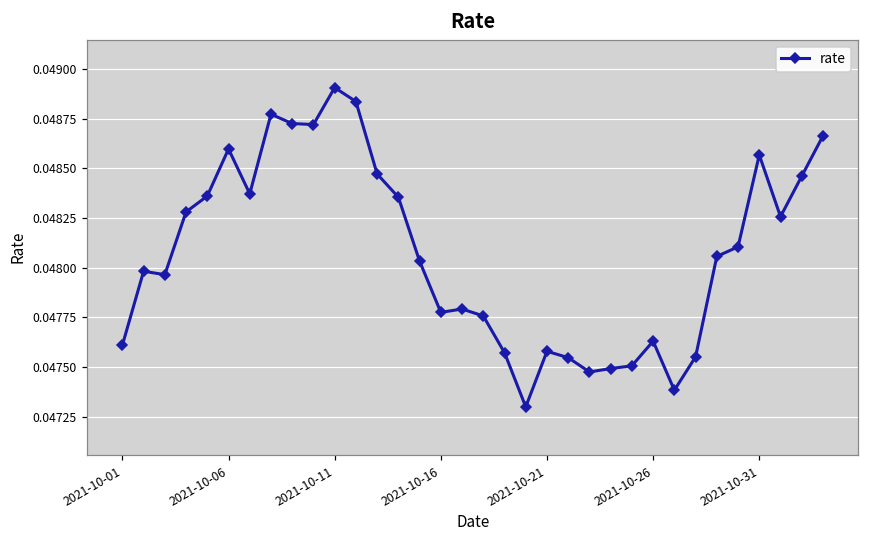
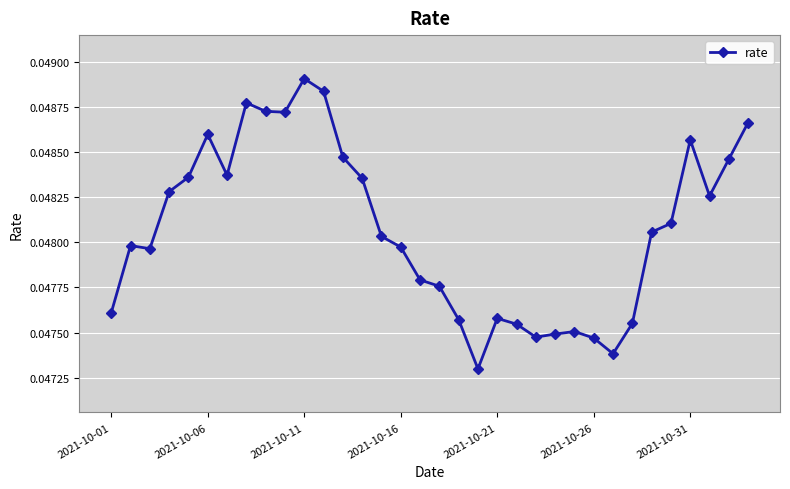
2021-10-16: 0.04778 -> 0.04797
2021-10-26: 0.04763 -> 0.04747
